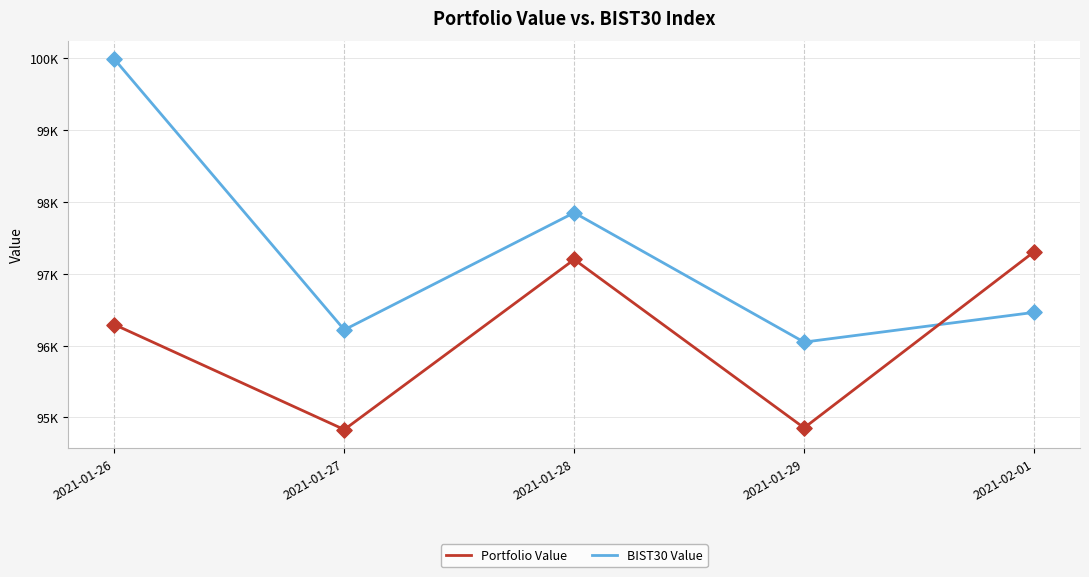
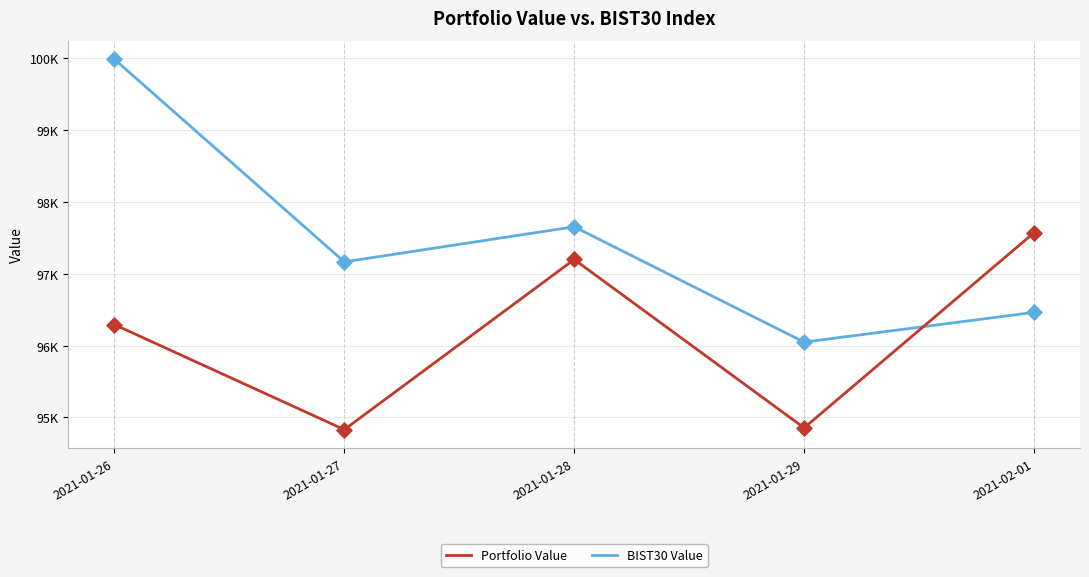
BIST30 Value, 2021-01-27: 96200 -> 97200
BIST30 Value, 2021-01-28: 97800 -> 97700
Portfolio Value, 2021-02-01: 97300 -> 97600
